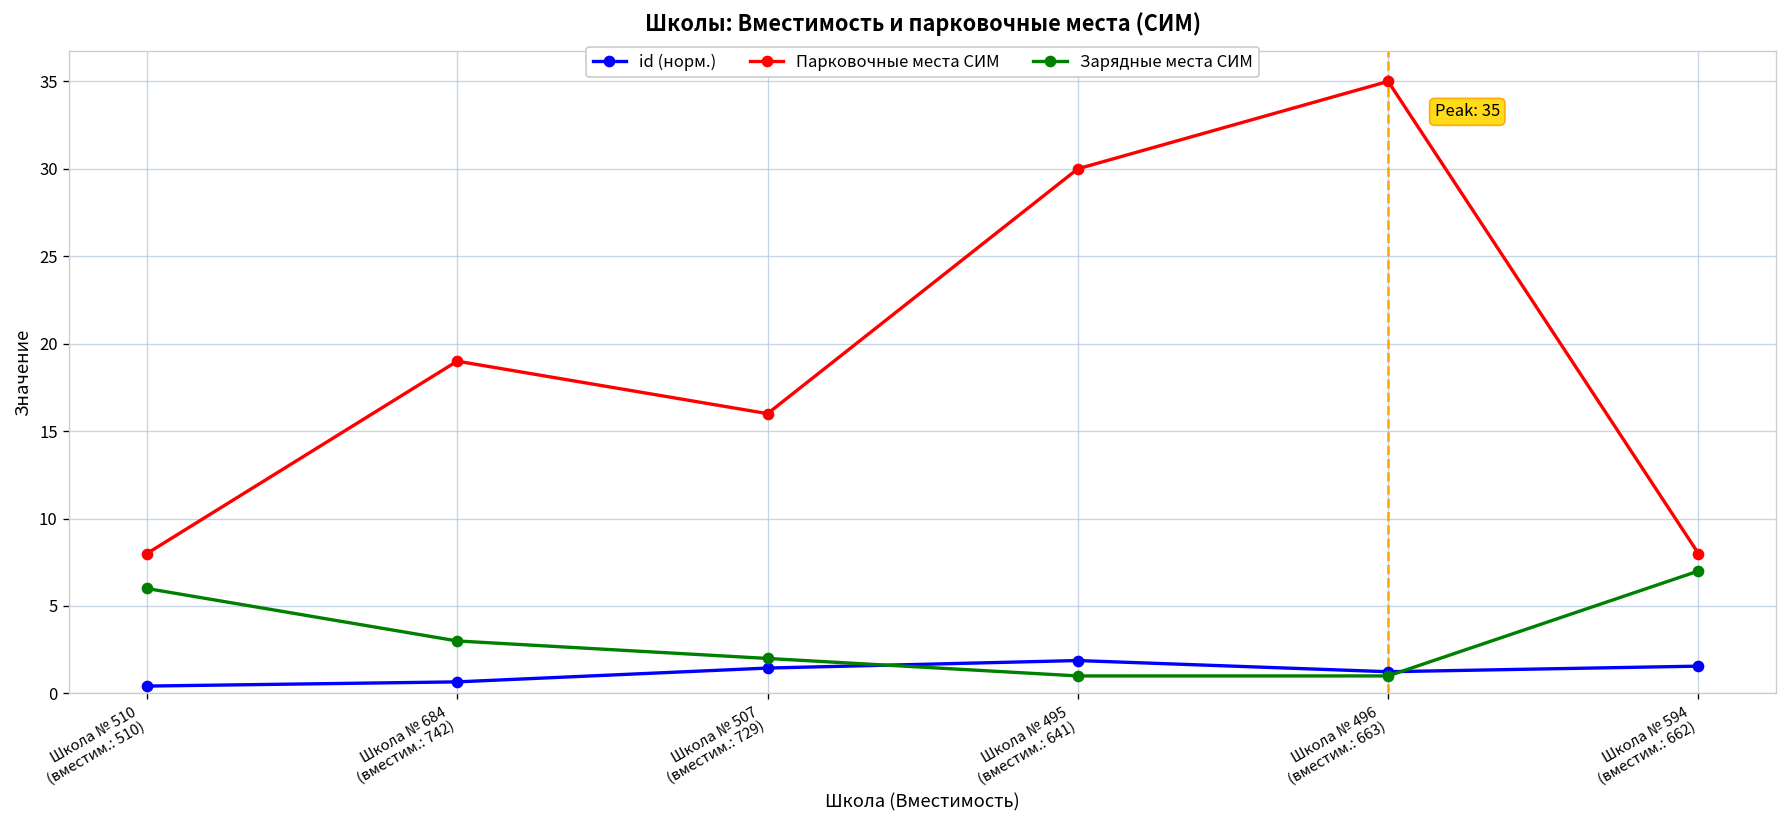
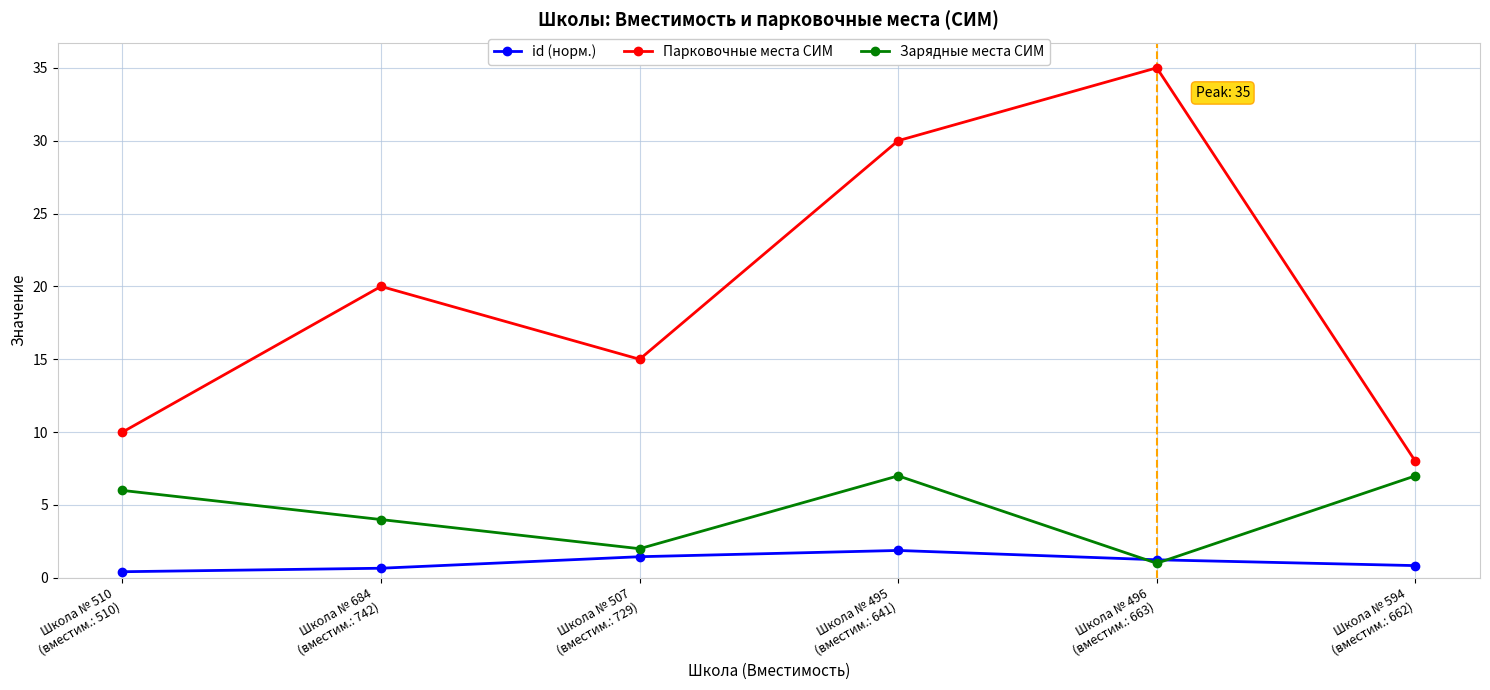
Парковочные места СИМ, Школа № 510 (вместим.: 510): 8 -> 10
Парковочные места СИМ, Школа № 684 (вместим.: 742): 19 -> 20
Зарядные места СИМ, Школа № 684 (вместим.: 742): 3 -> 4
Парковочные места СИМ, Школа № 507 (вместим.: 729): 16 -> 15
Зарядные места СИМ, Школа № 495 (вместим.: 641): 1 -> 7
id (норм.), Школа № 594 (вместим.: 662): 1.6 -> 0.8
